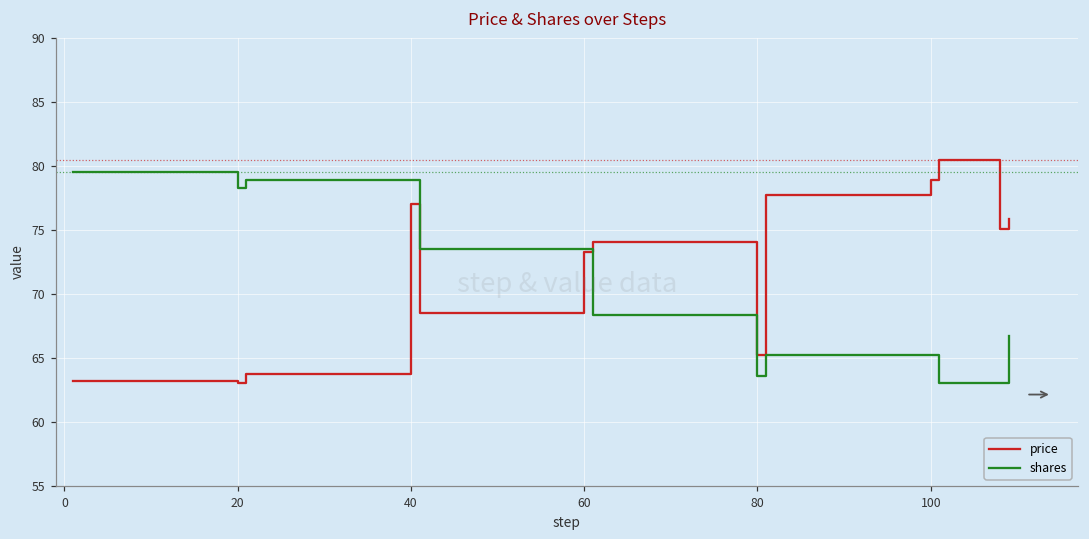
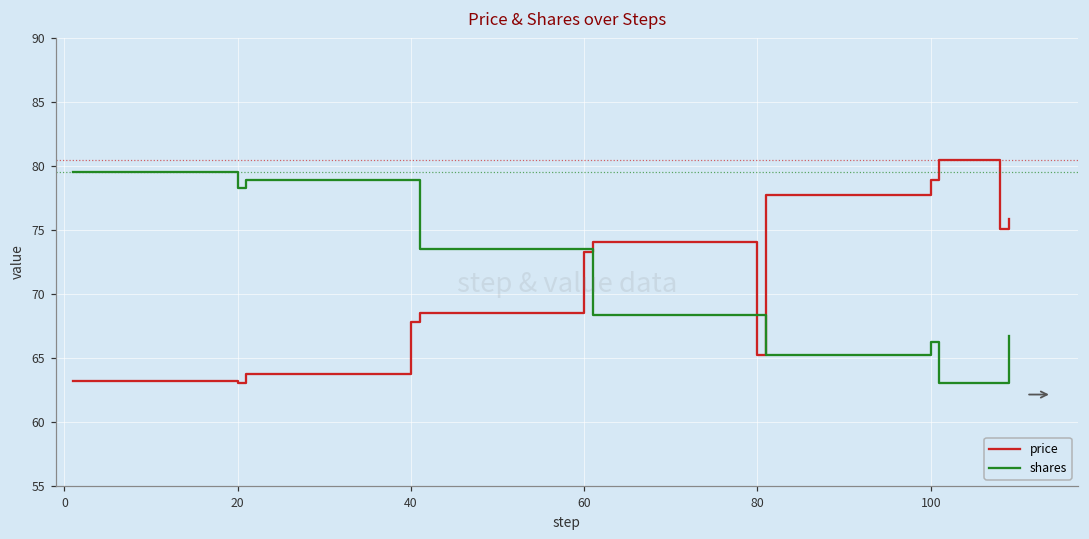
price, 40: 77.0 -> 67.8
shares, 80: 63.6 -> 68.4
shares, 100: 65.2 -> 66.2
